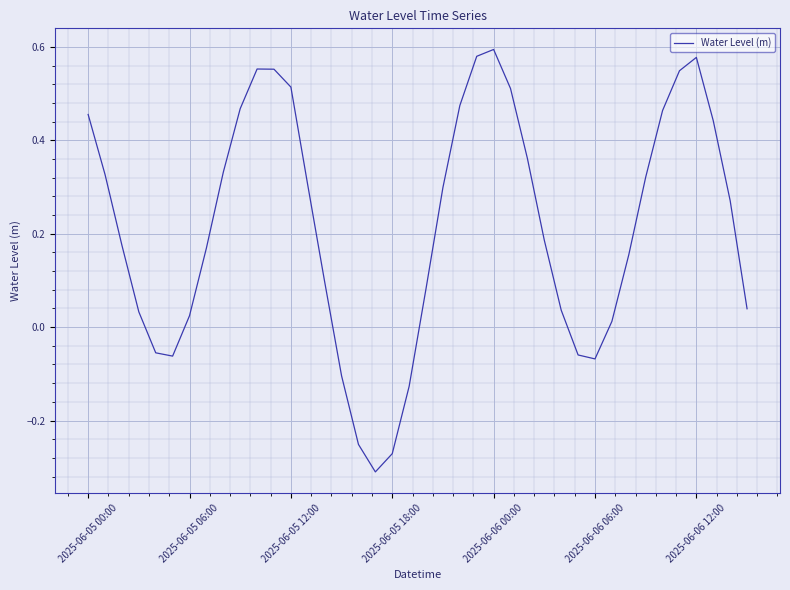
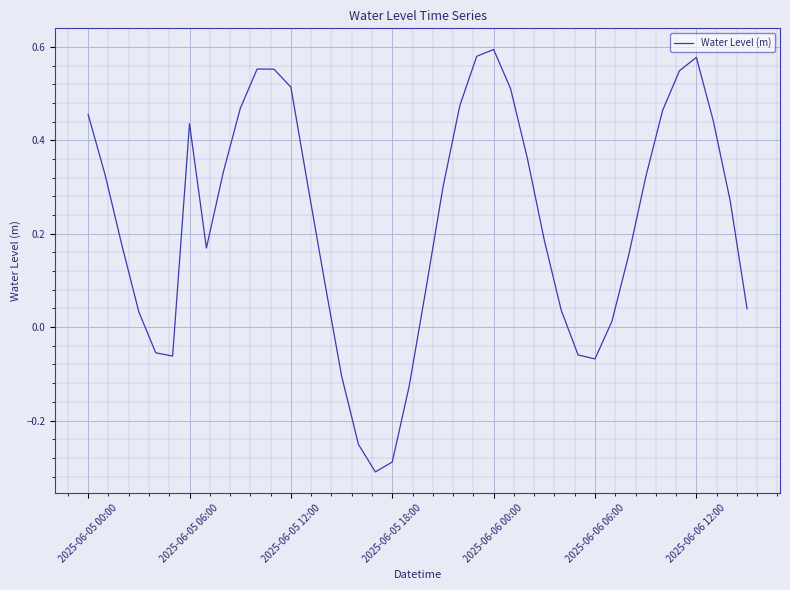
2025-06-05 06:00: 0.02 -> 0.44
2025-06-05 18:00: -0.27 -> -0.29
